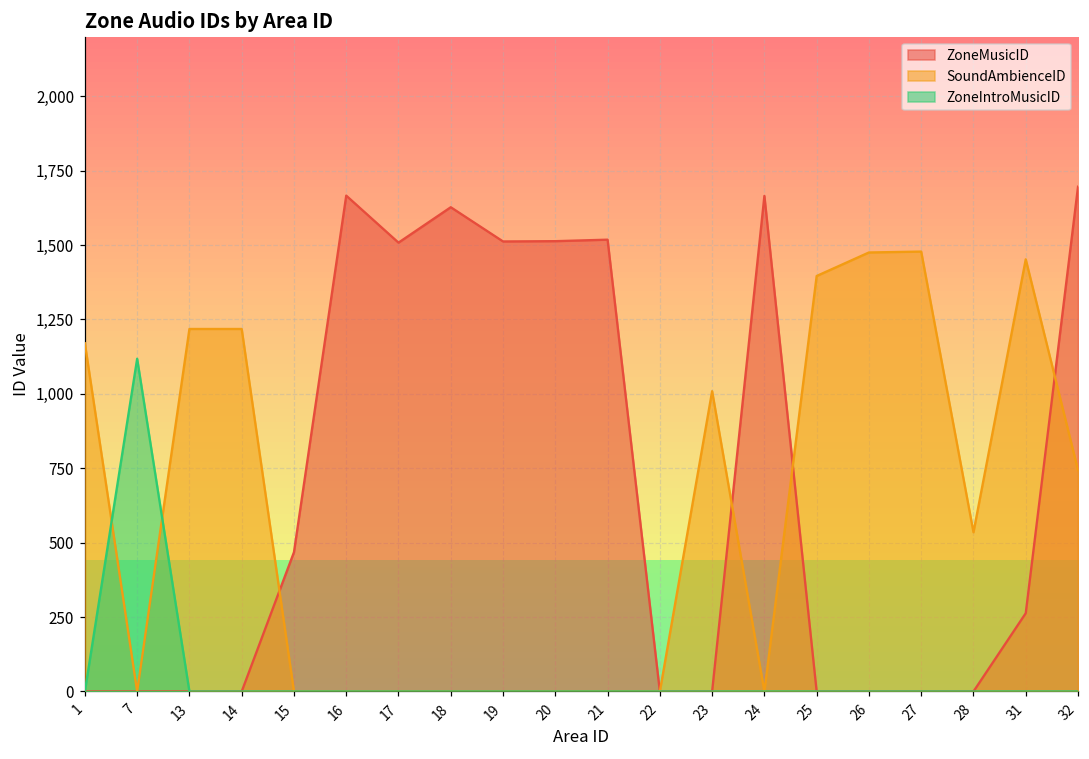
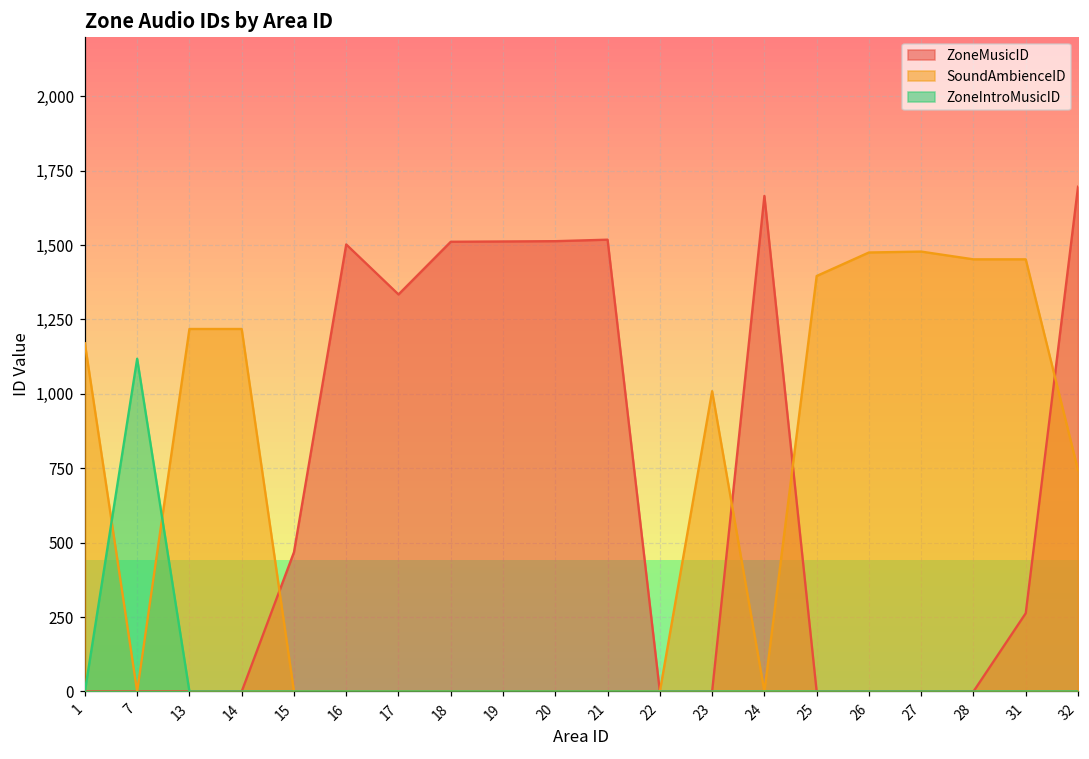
ZoneMusicID, 16: 1,670 -> 1,500
ZoneMusicID, 17: 1,510 -> 1,330
ZoneMusicID, 18: 1,630 -> 1,510
SoundAmbienceID, 28: 540 -> 1,450
